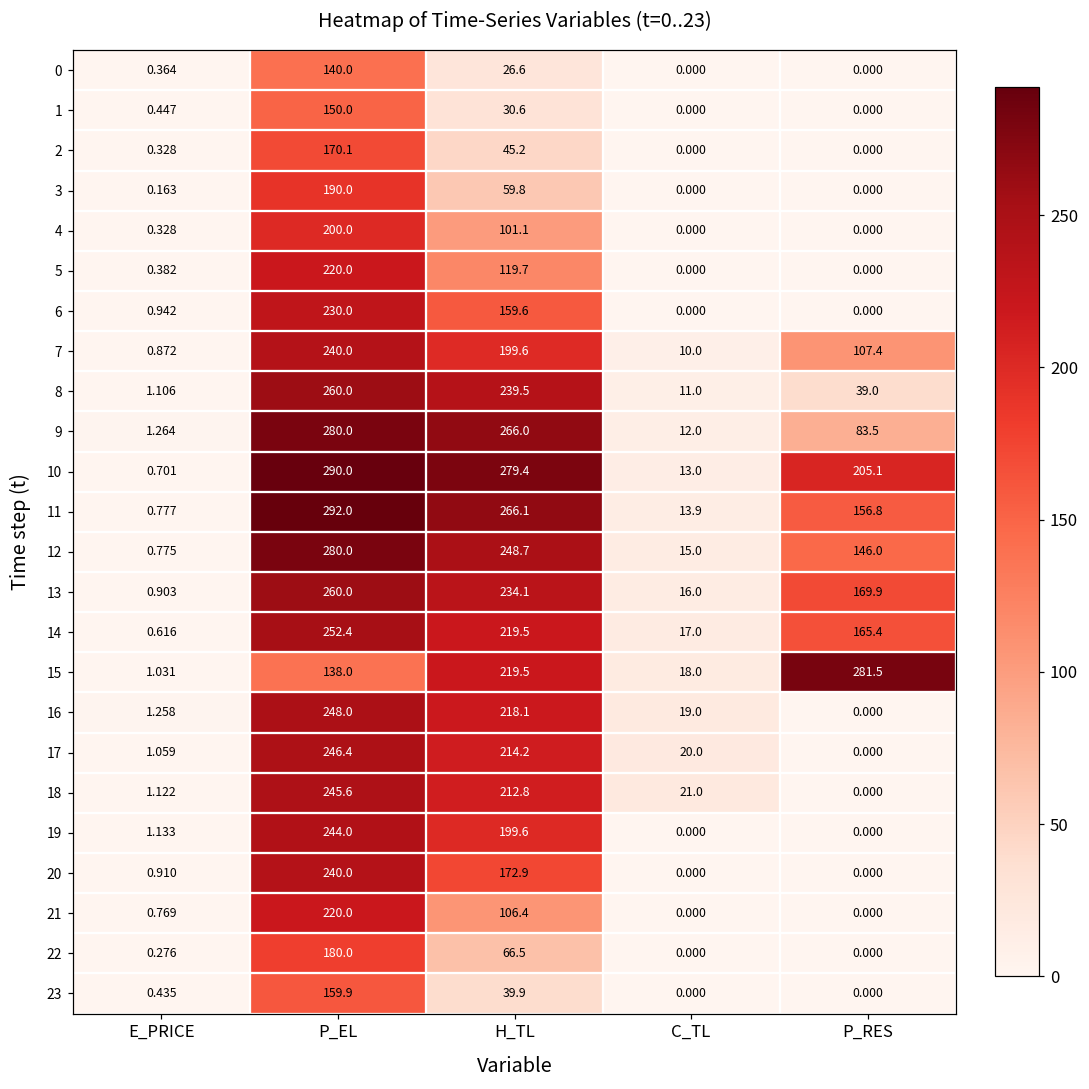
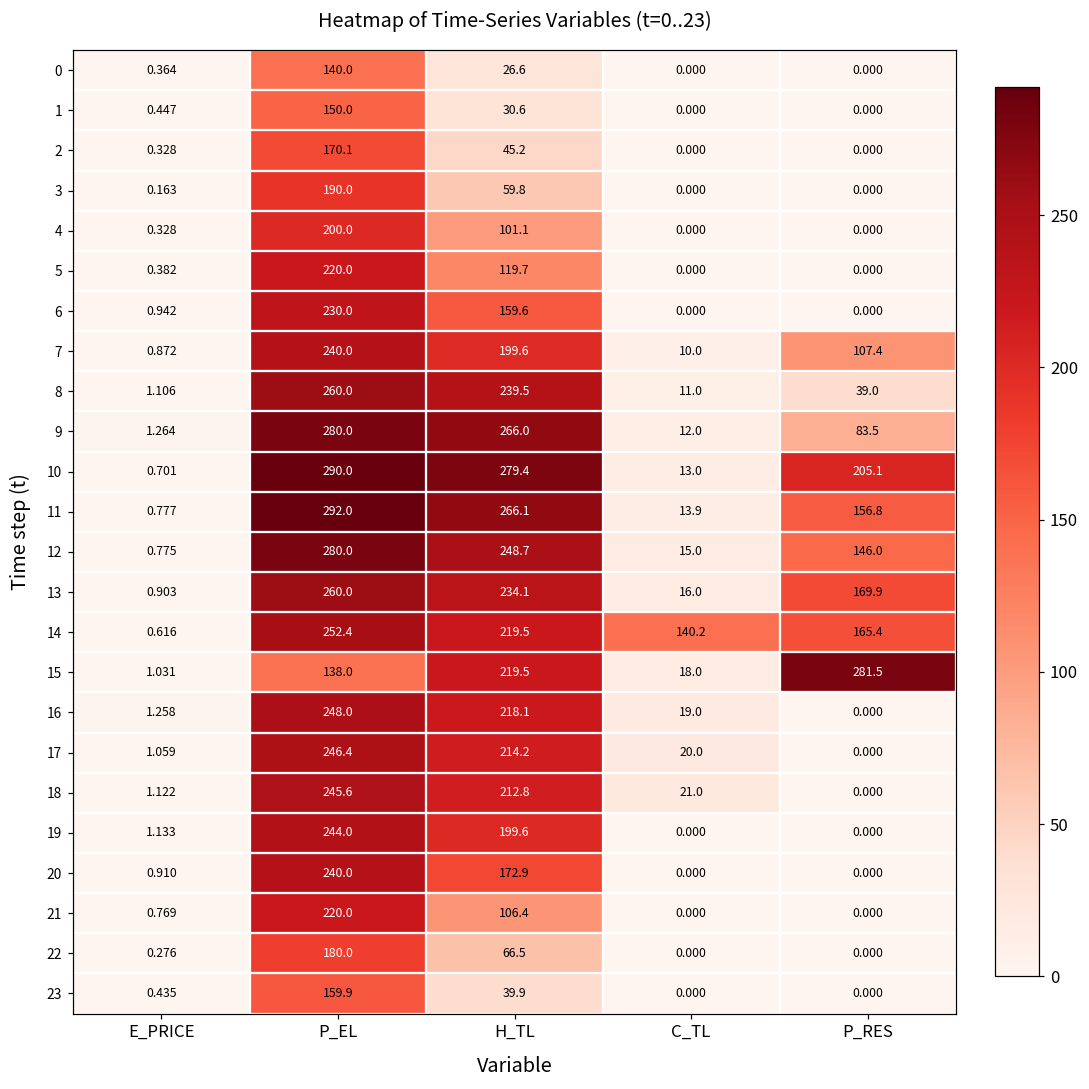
14, C_TL: 17.0 -> 140.2
